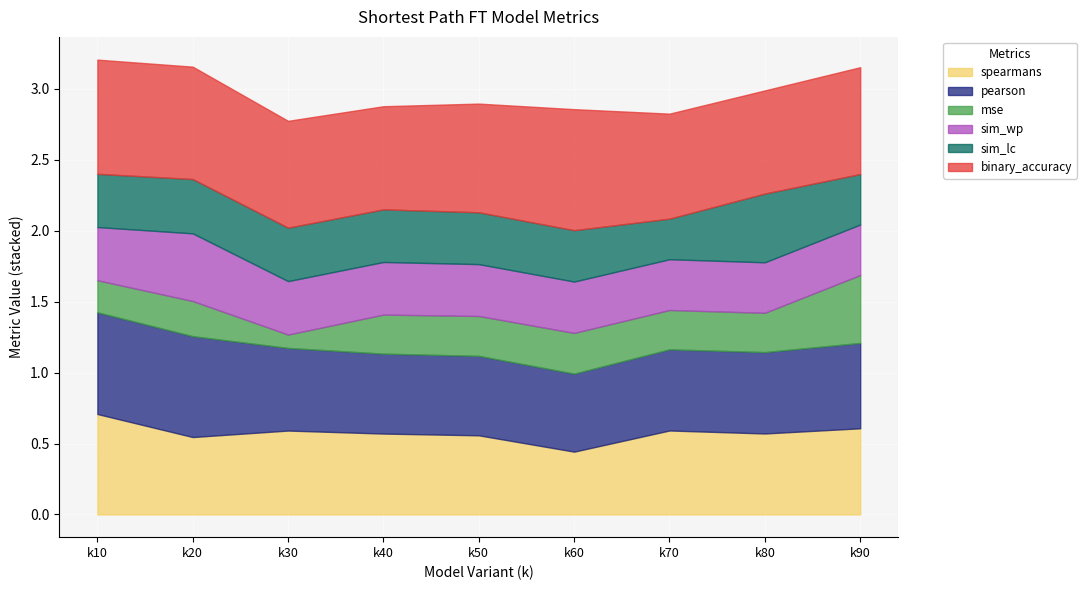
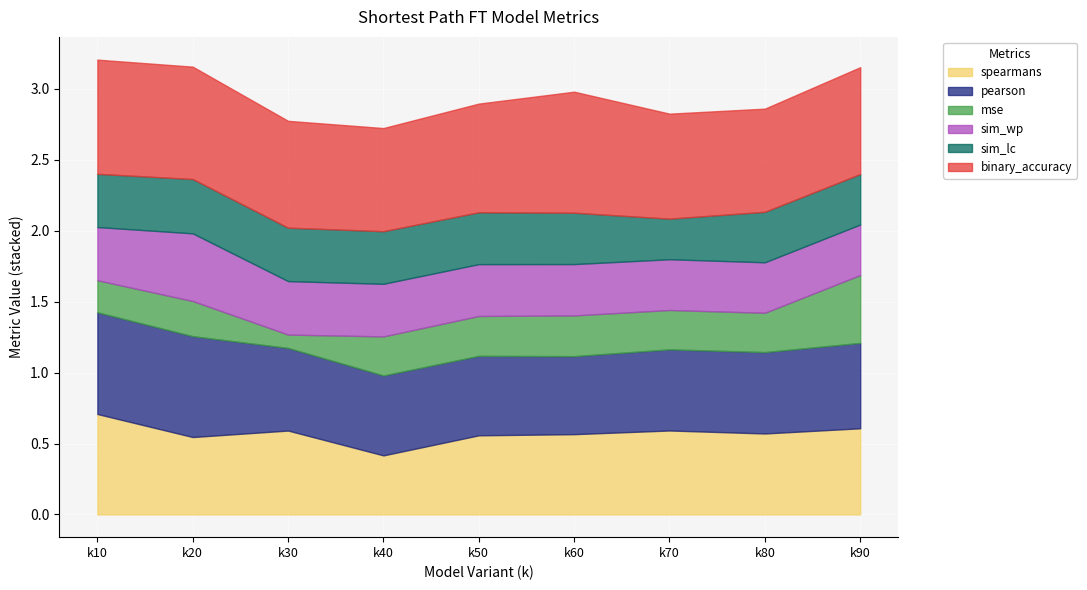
spearmans, k40: 0.57 -> 0.42
spearmans, k60: 0.44 -> 0.57
sim_lc, k80: 0.48 -> 0.36
